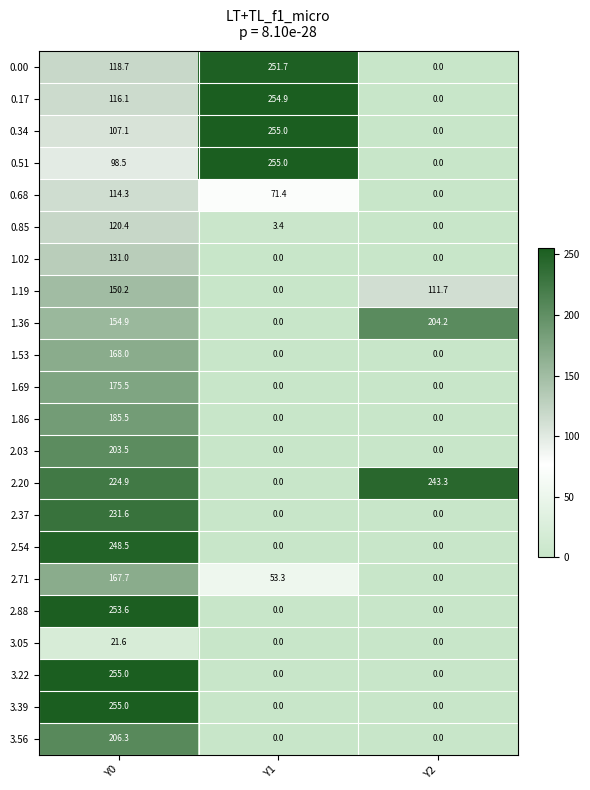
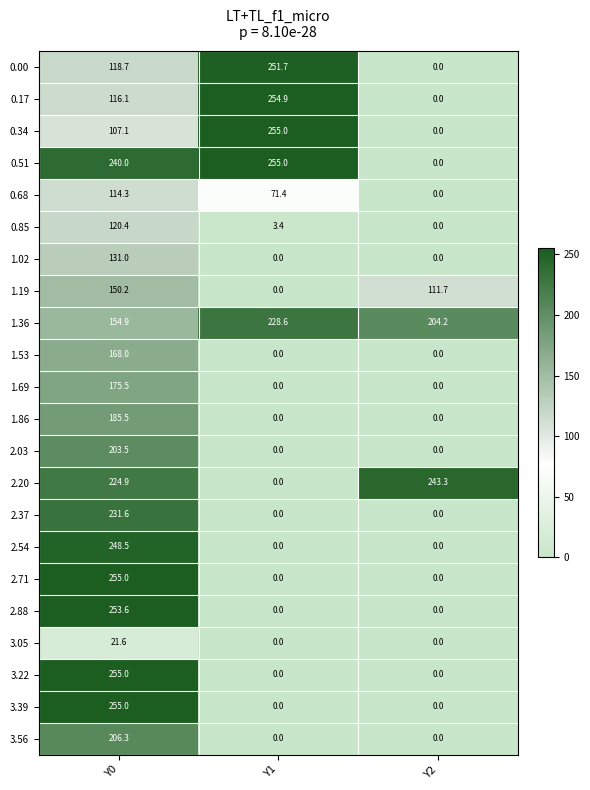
0.51, Y0: 98.5 -> 240.0
1.36, Y1: 0.0 -> 228.6
2.71, Y0: 167.7 -> 255.0
2.71, Y1: 53.3 -> 0.0
